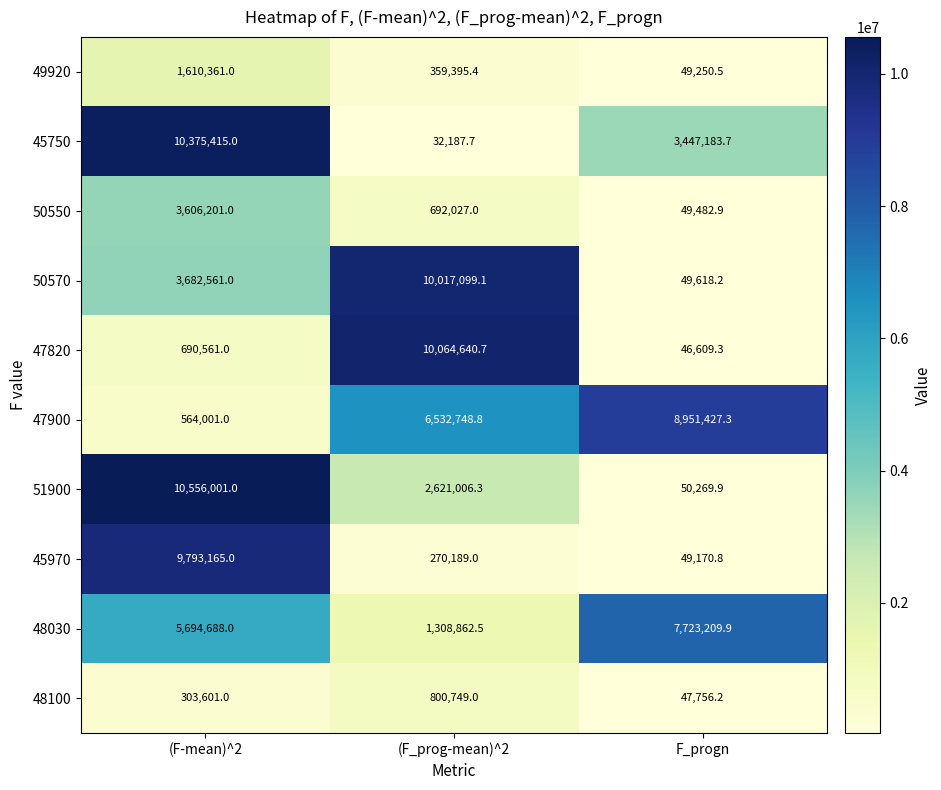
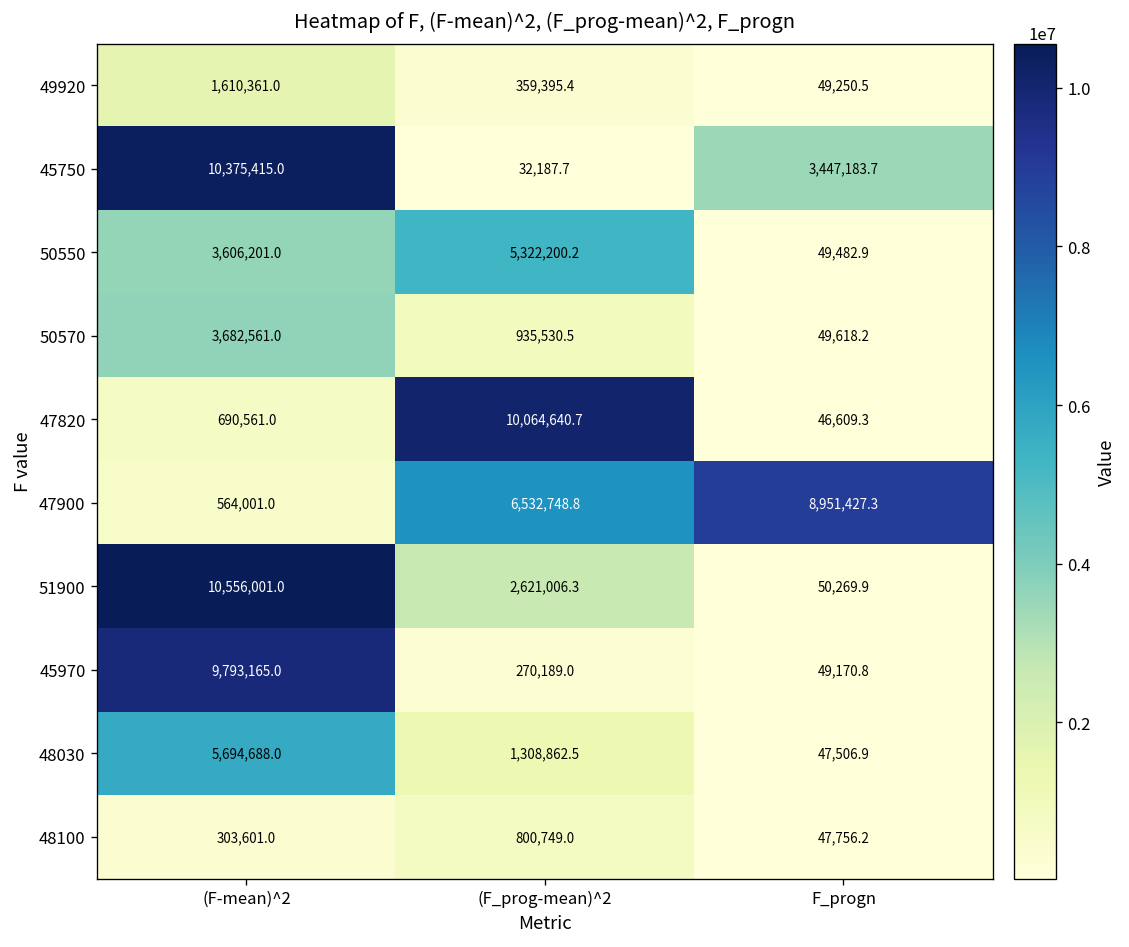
50550, (F_prog-mean)^2: 692,027.0 -> 5,322,200.2
50570, (F_prog-mean)^2: 10,017,099.1 -> 935,530.5
48030, F_progn: 7,723,209.9 -> 47,506.9
